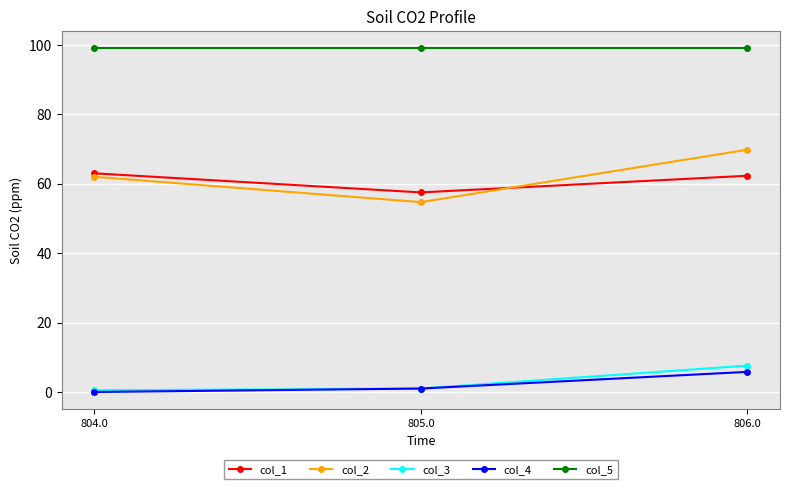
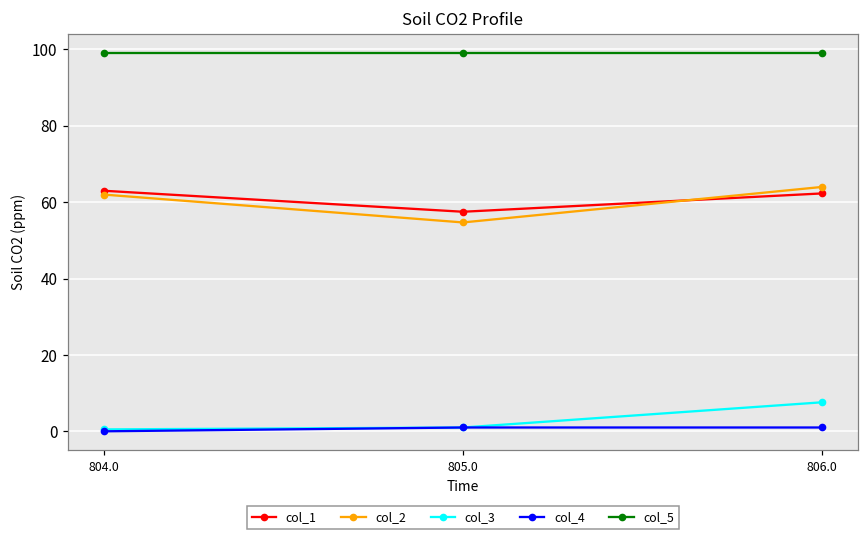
col_2, 806.0: 70 -> 64
col_4, 806.0: 6 -> 1
